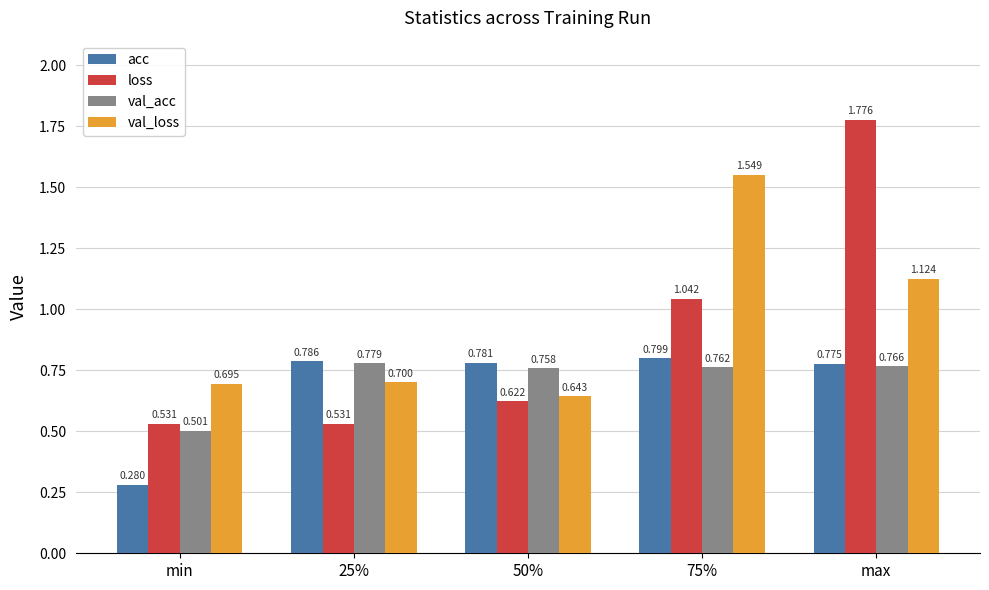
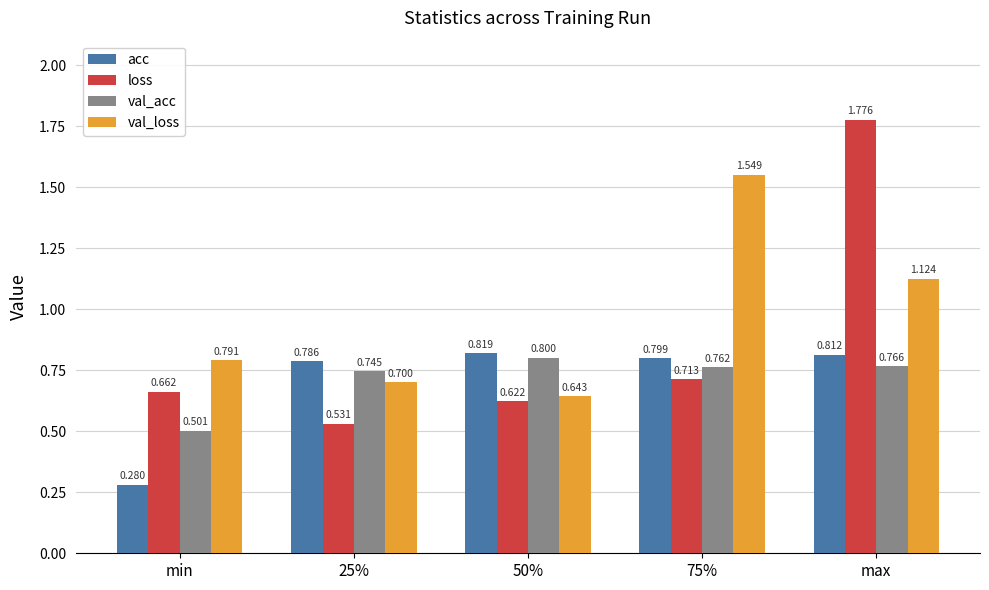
loss, min: 0.531 -> 0.662
val_loss, min: 0.695 -> 0.791
val_acc, 25%: 0.779 -> 0.745
acc, 50%: 0.781 -> 0.819
val_acc, 50%: 0.758 -> 0.800
loss, 75%: 1.042 -> 0.713
acc, max: 0.775 -> 0.812
